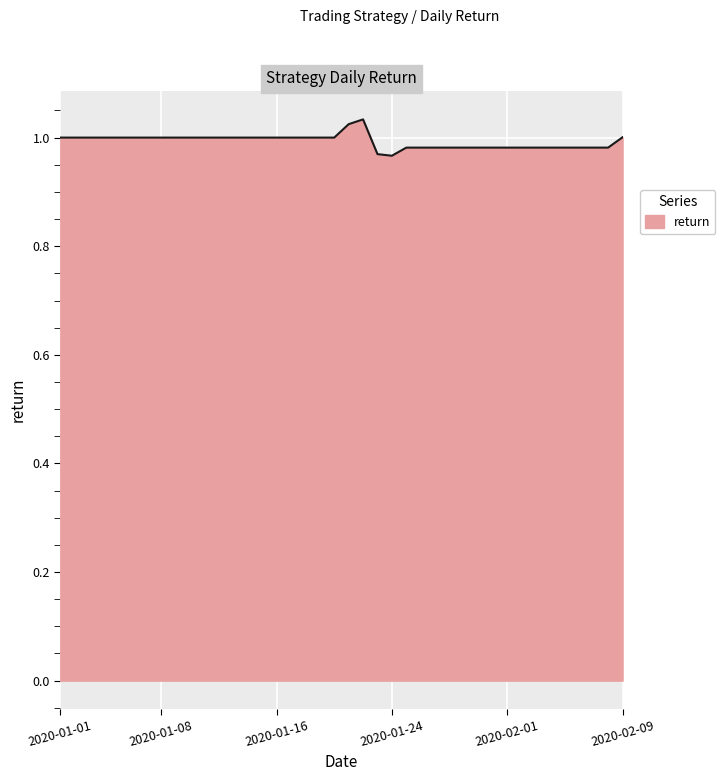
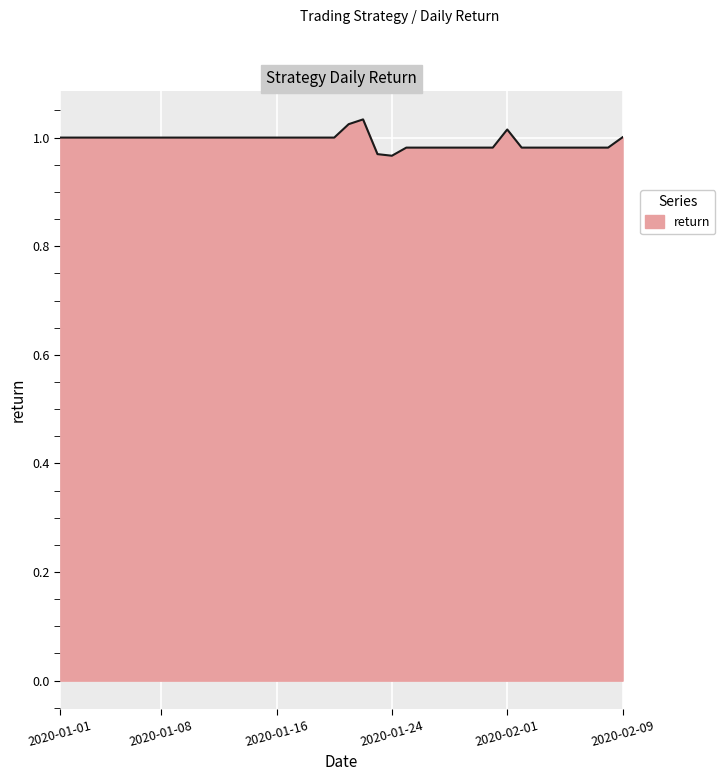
2020-02-01: 0.98 -> 1.01
